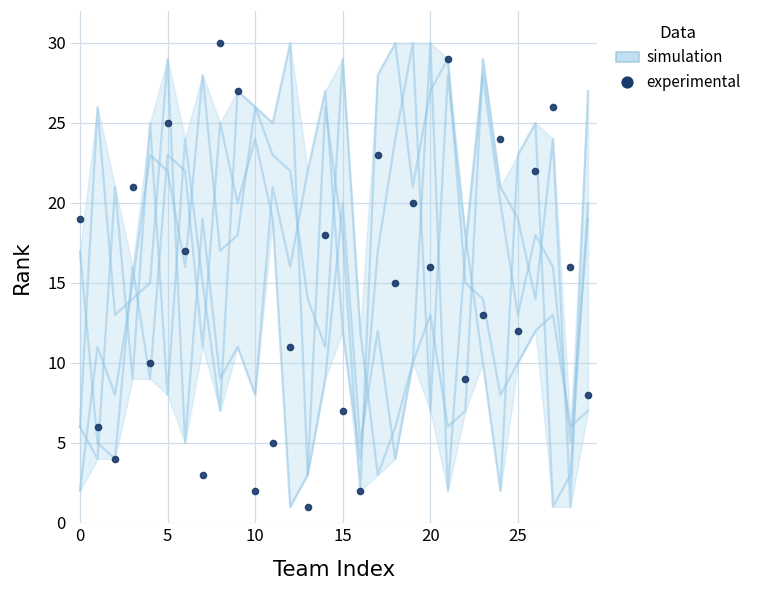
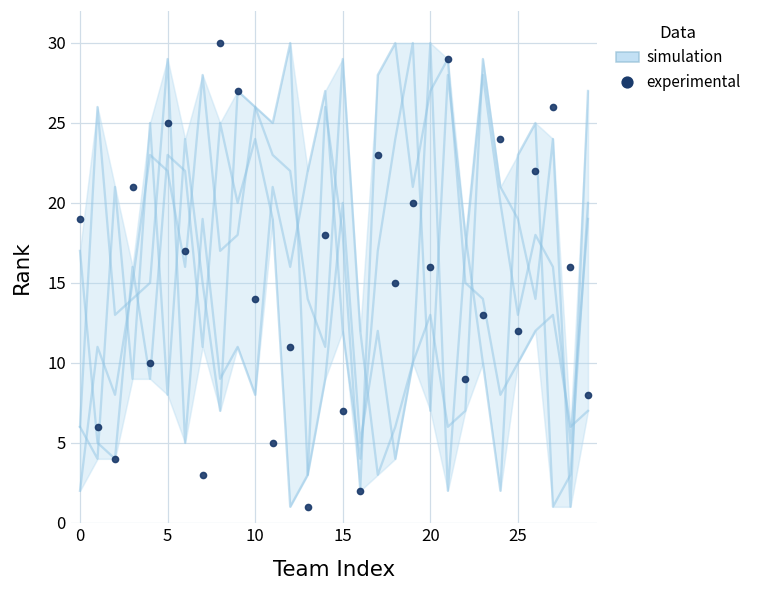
experimental, 10: 2 -> 14
